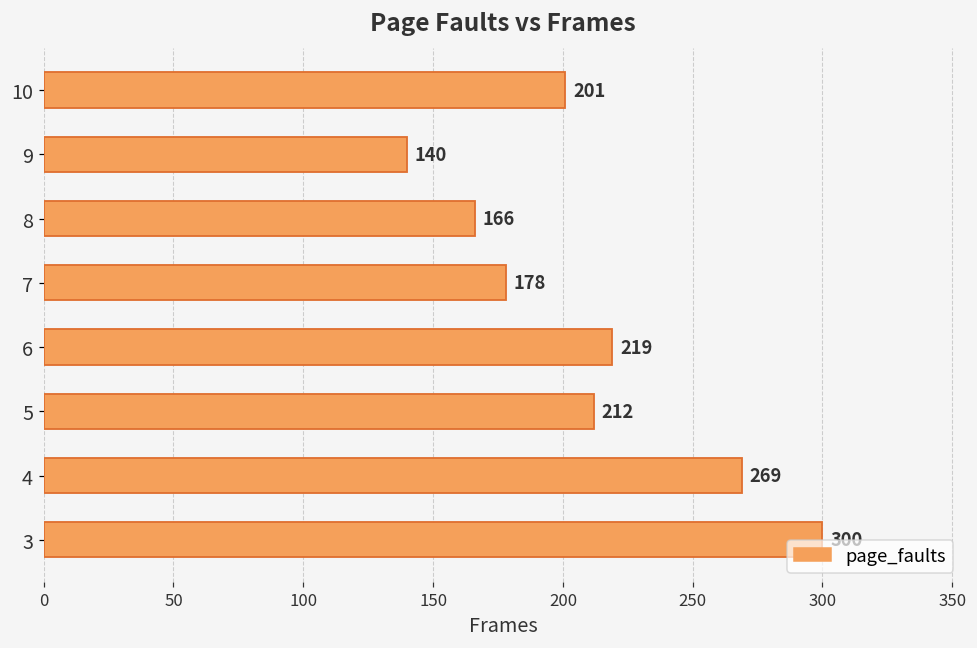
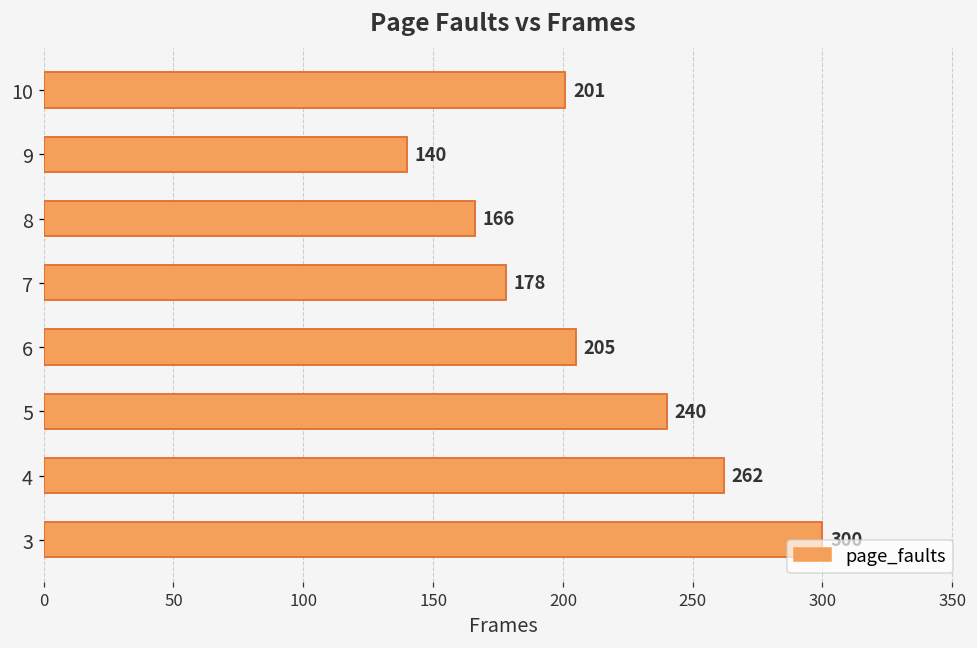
6: 219 -> 205
5: 212 -> 240
4: 269 -> 262
